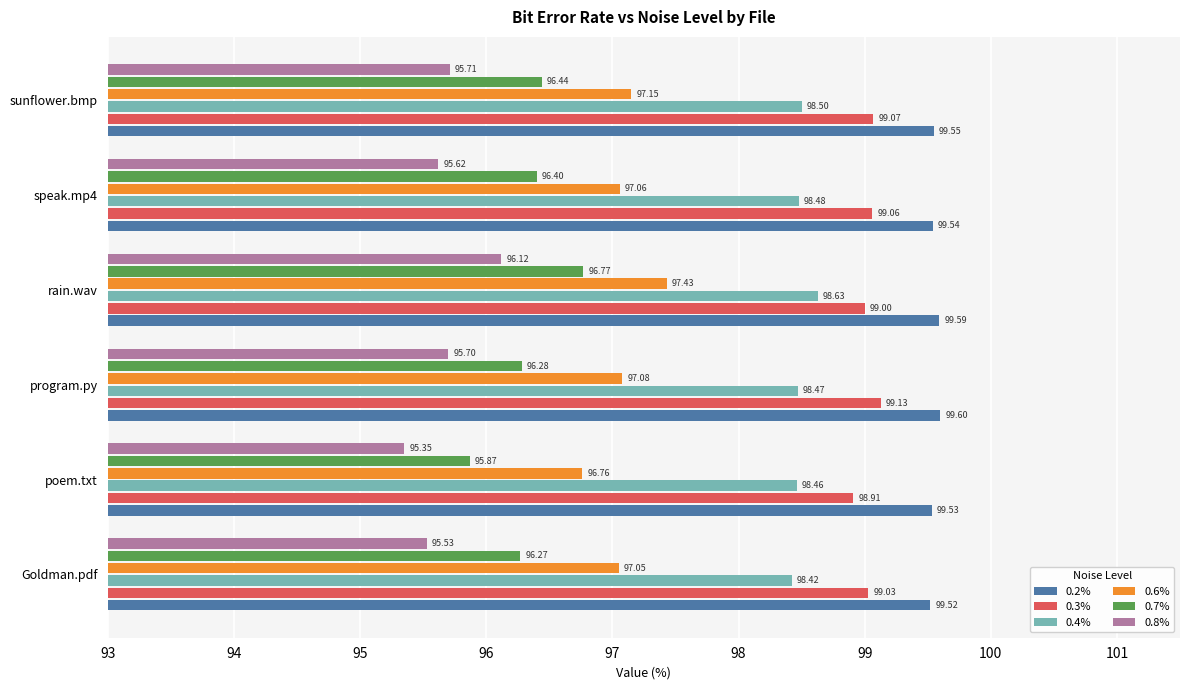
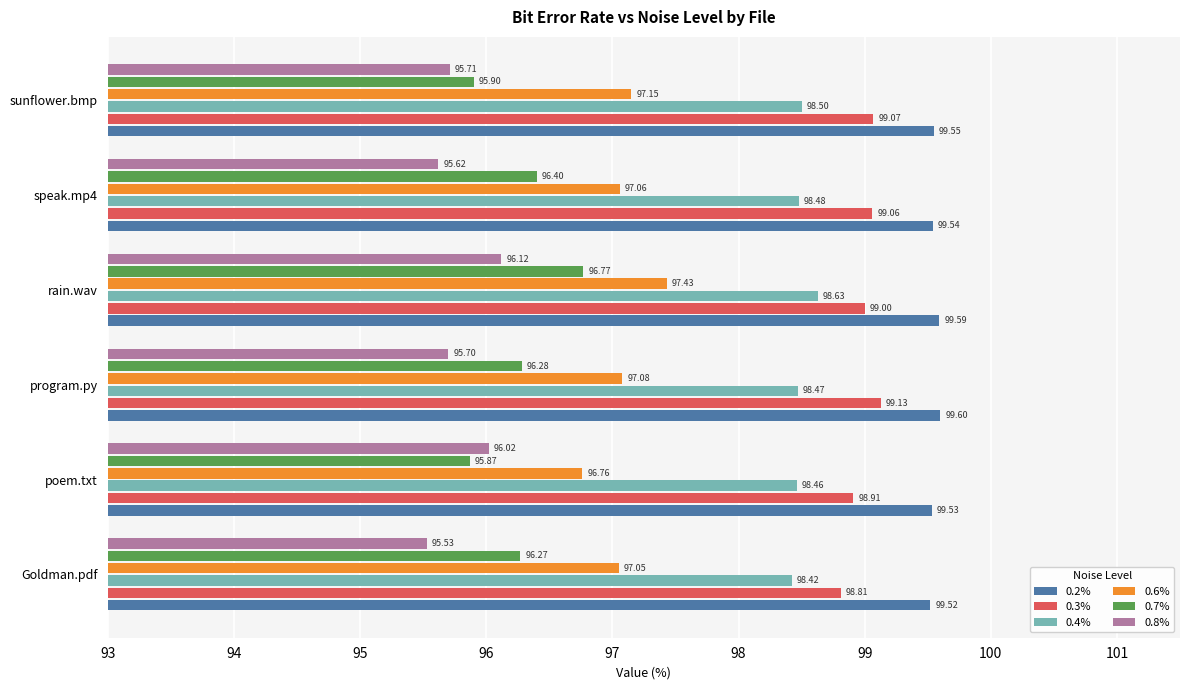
0.7%, sunflower.bmp: 96.44 -> 95.90
0.8%, poem.txt: 95.35 -> 96.02
0.3%, Goldman.pdf: 99.03 -> 98.81
